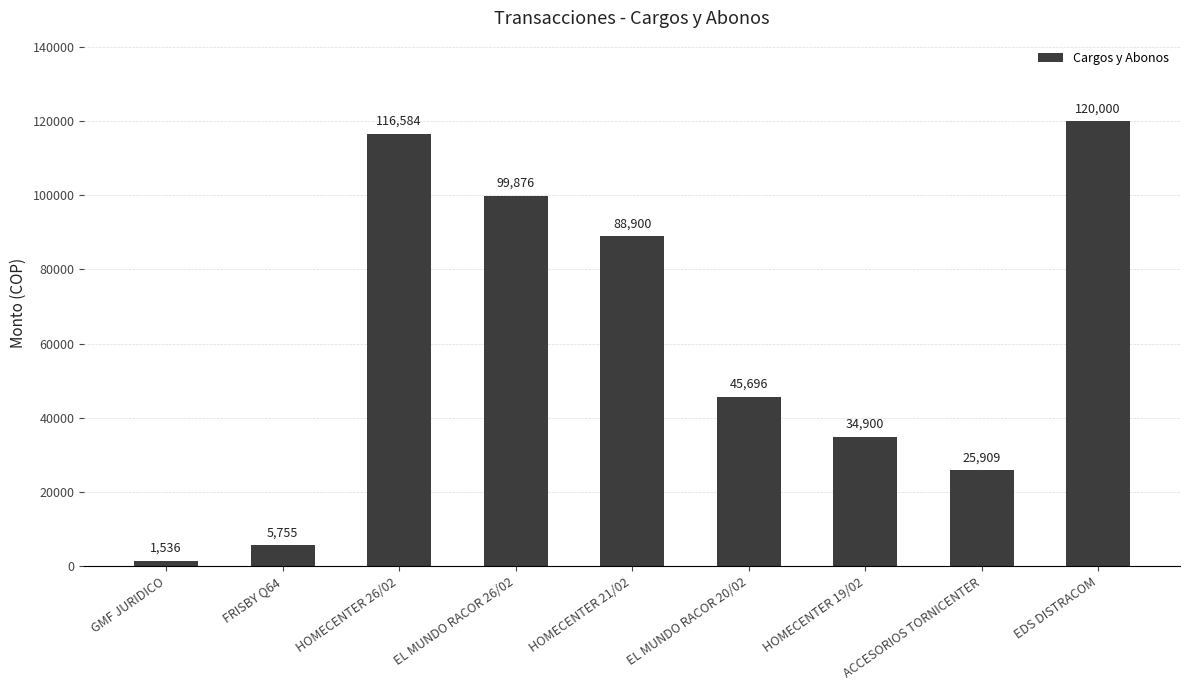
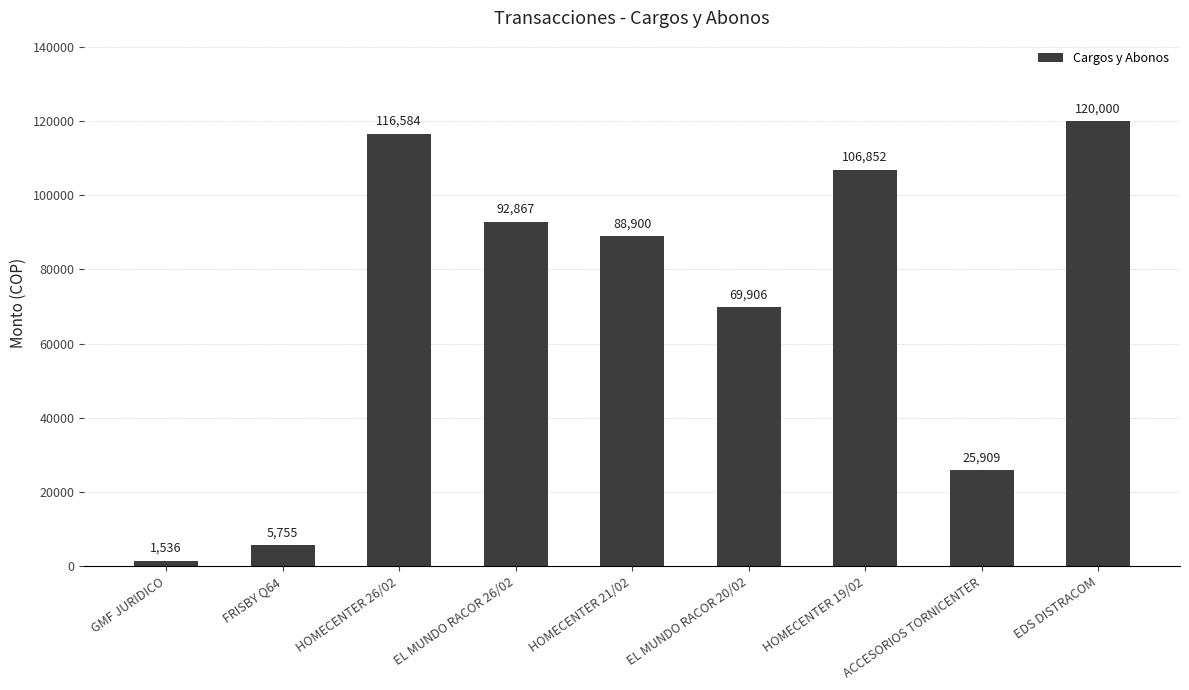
EL MUNDO RACOR 26/02: 99,876 -> 92,867
EL MUNDO RACOR 20/02: 45,696 -> 69,906
HOMECENTER 19/02: 34,900 -> 106,852
